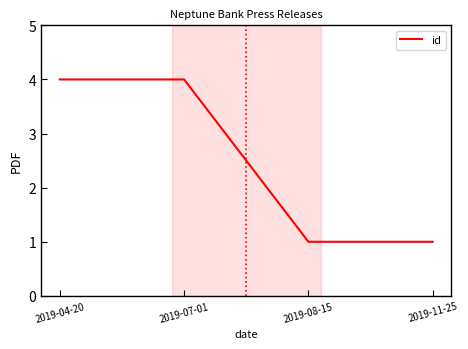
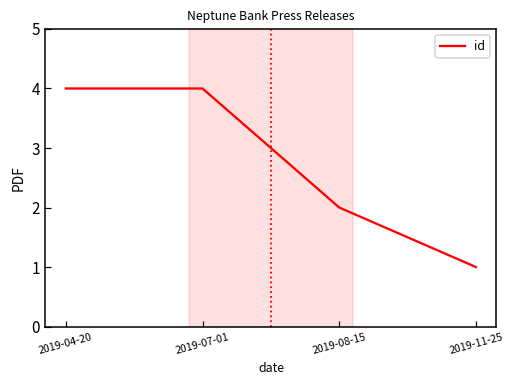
2019-08-15: 1 -> 2
